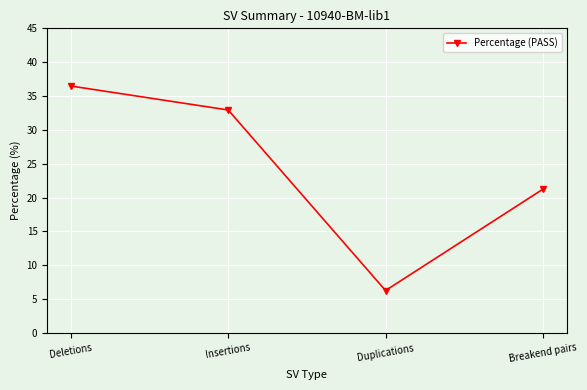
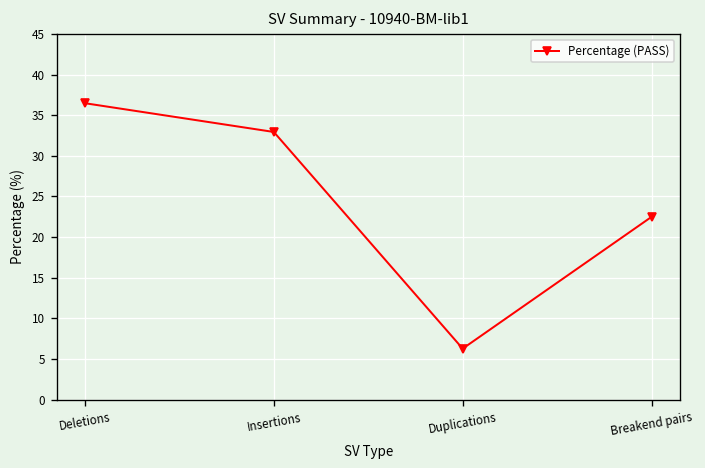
Breakend pairs: 21 -> 22
